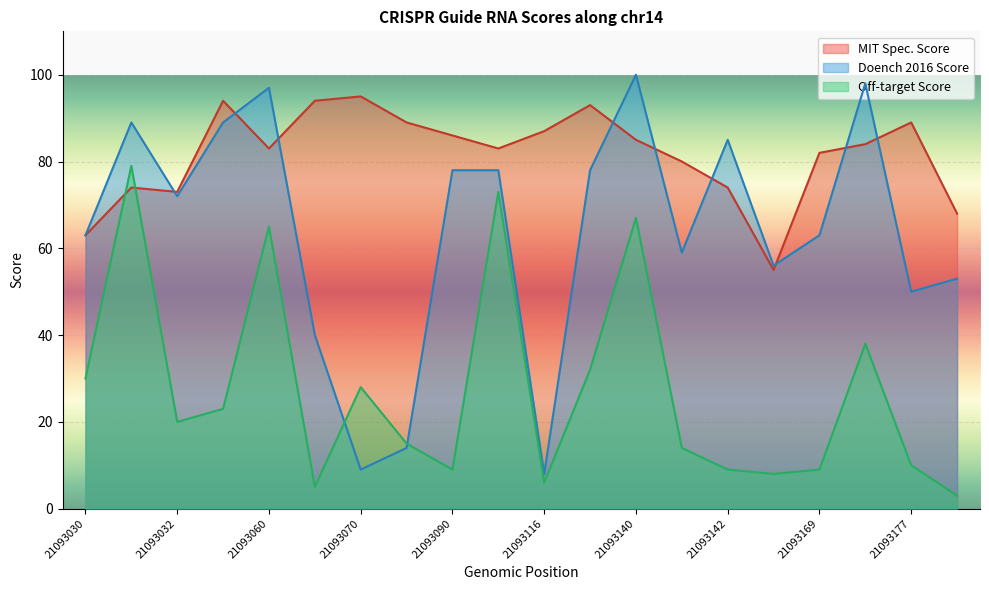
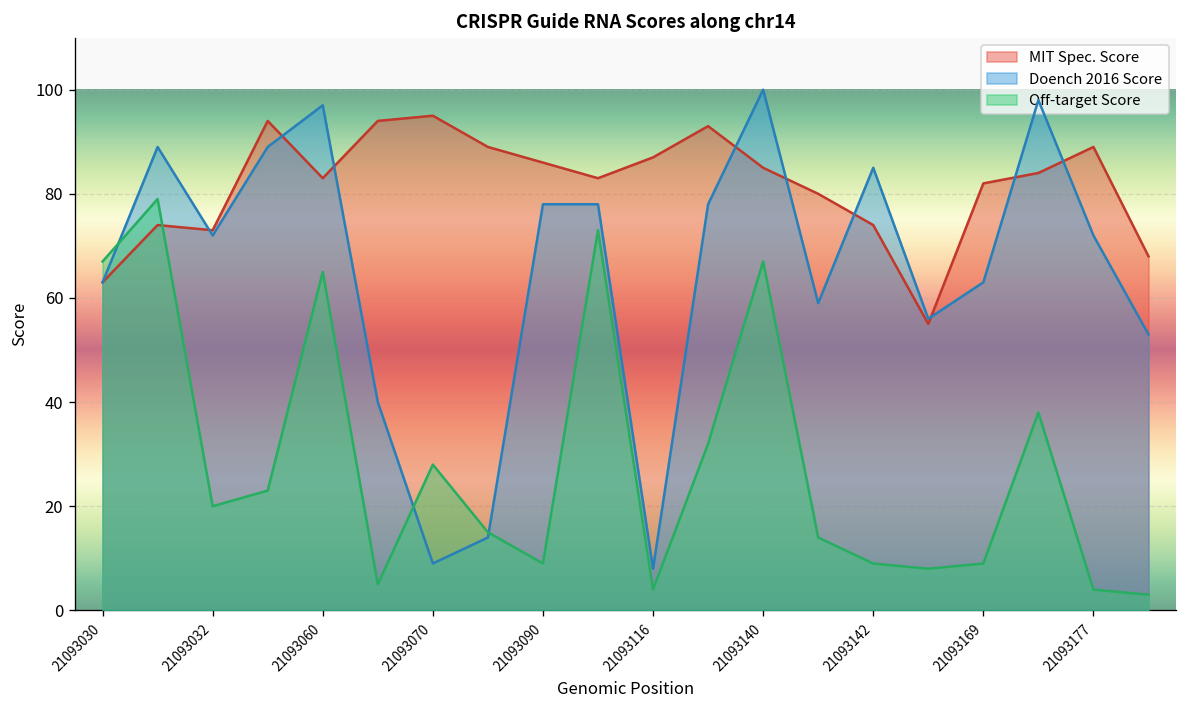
Off-target Score, 21093030: 30 -> 67
Off-target Score, 21093116: 6 -> 4
Doench 2016 Score, 21093177: 50 -> 72
Off-target Score, 21093177: 10 -> 4
